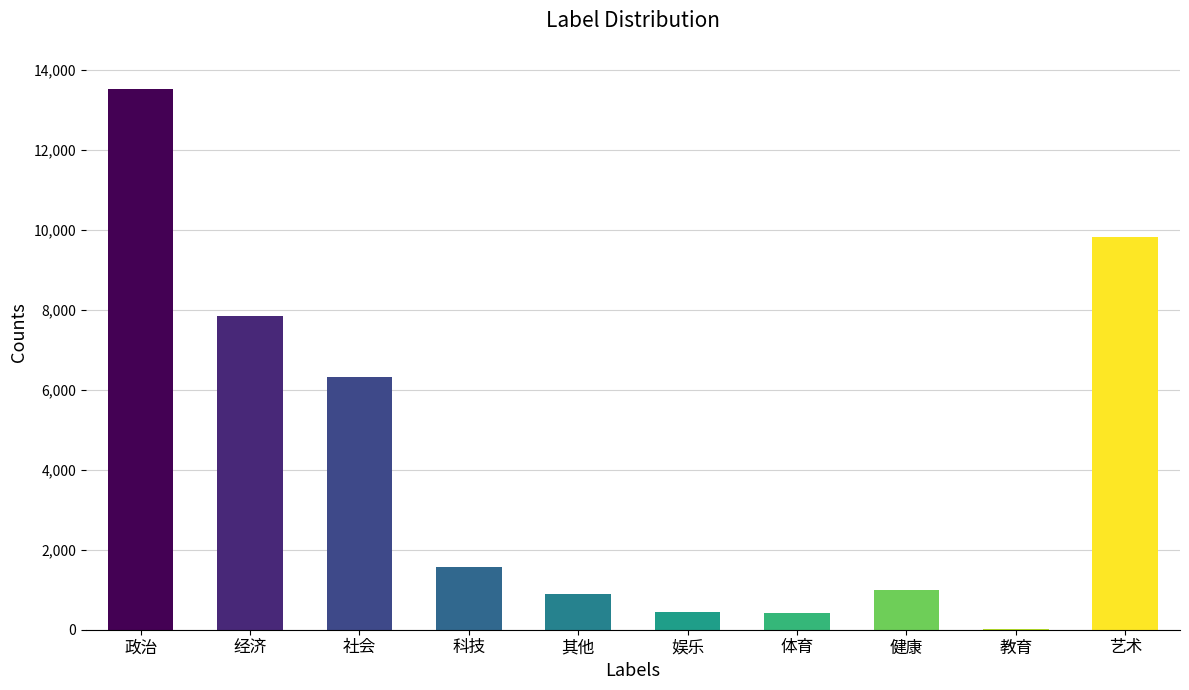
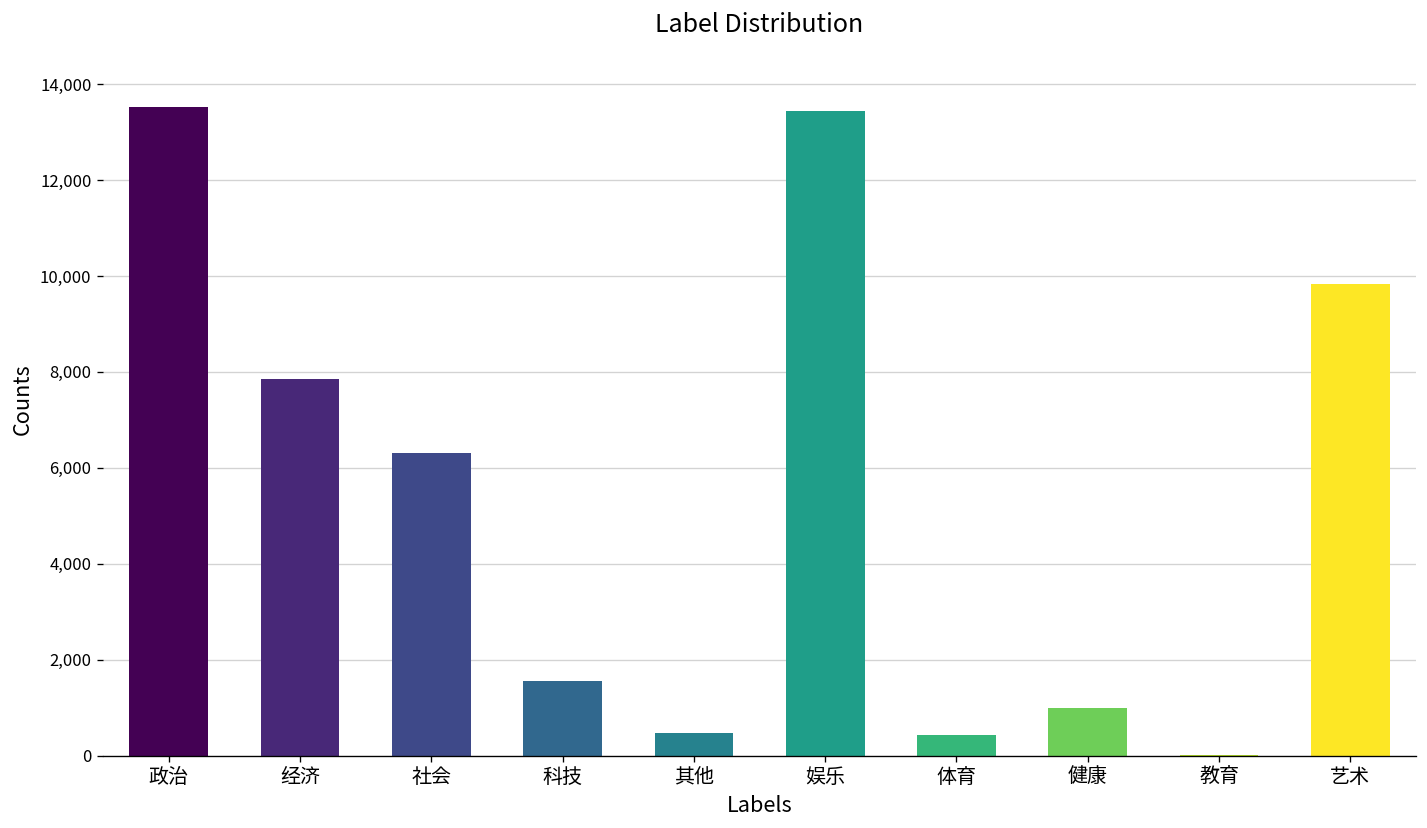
其他: 900 -> 500
娱乐: 500 -> 13,400
